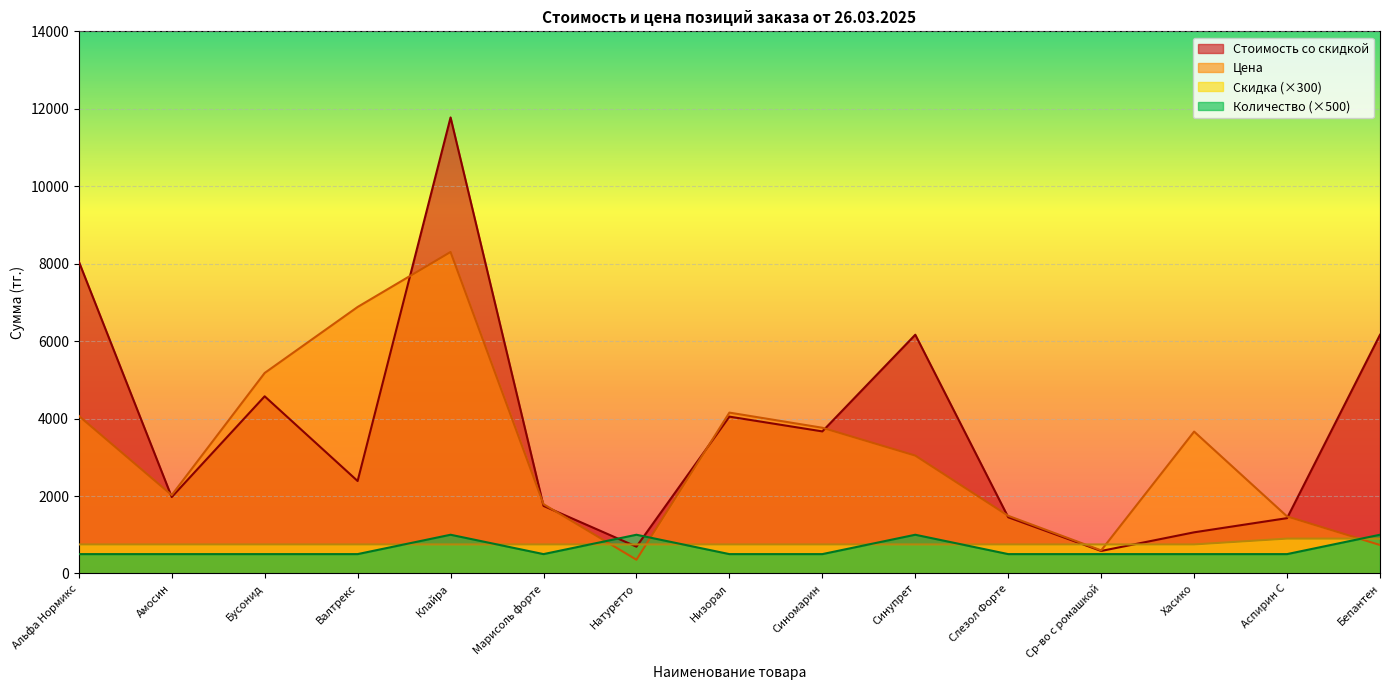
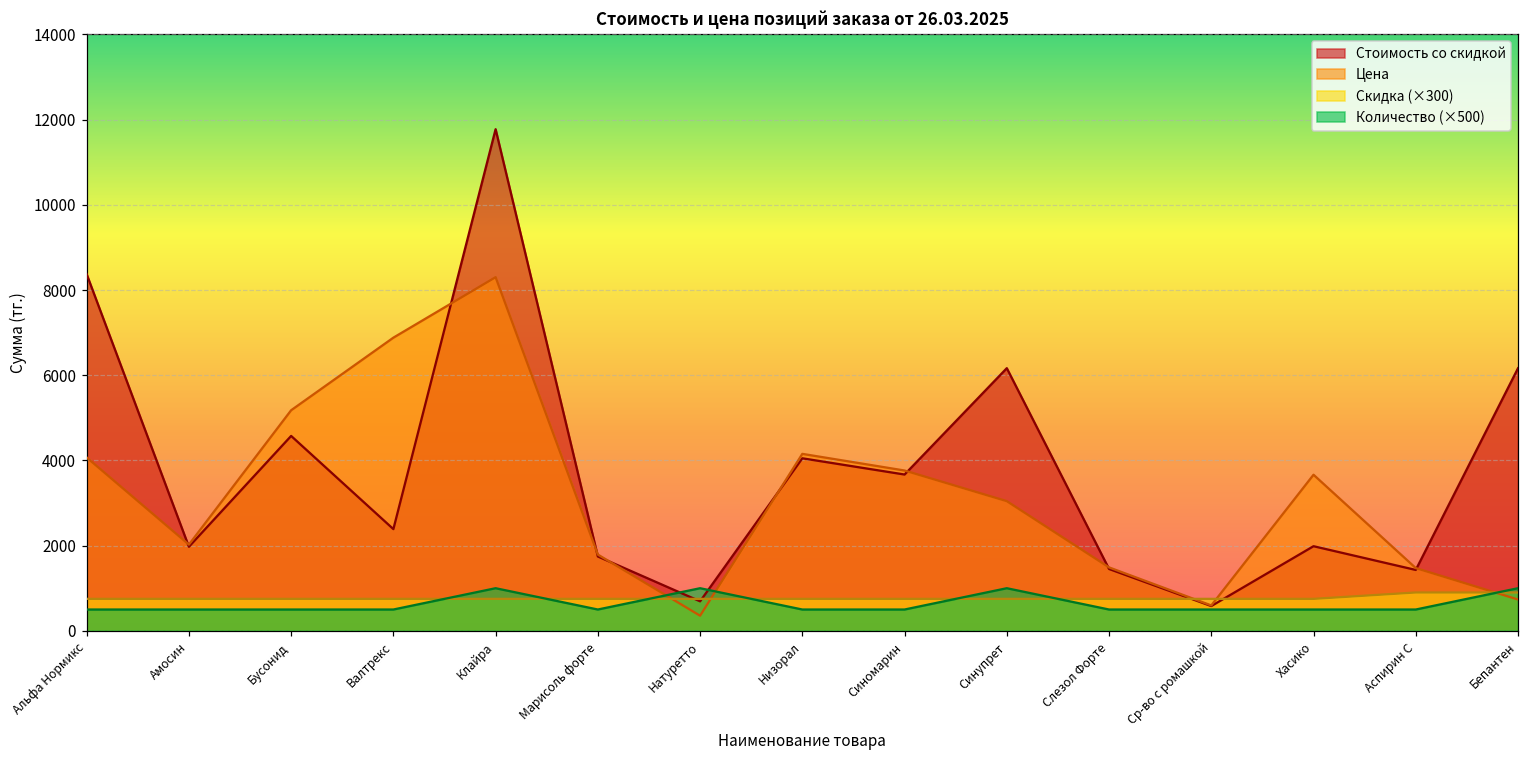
Стоимость со скидкой, Альфа Нормикс: 8100 -> 8400
Стоимость со скидкой, Хасико: 1100 -> 2000
